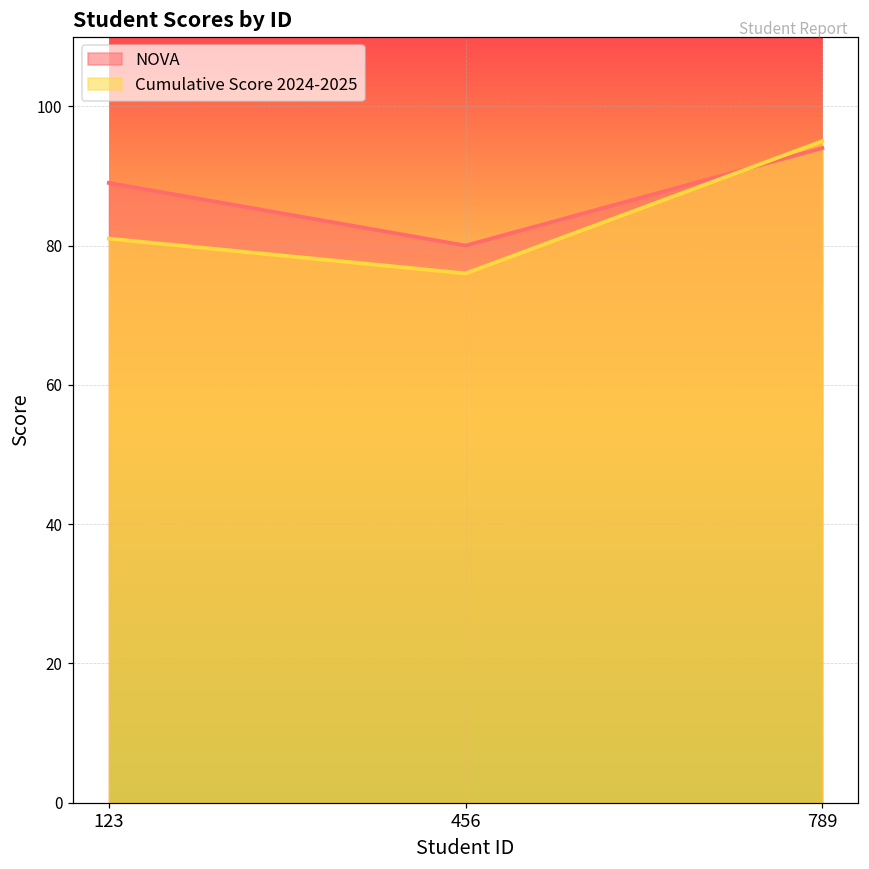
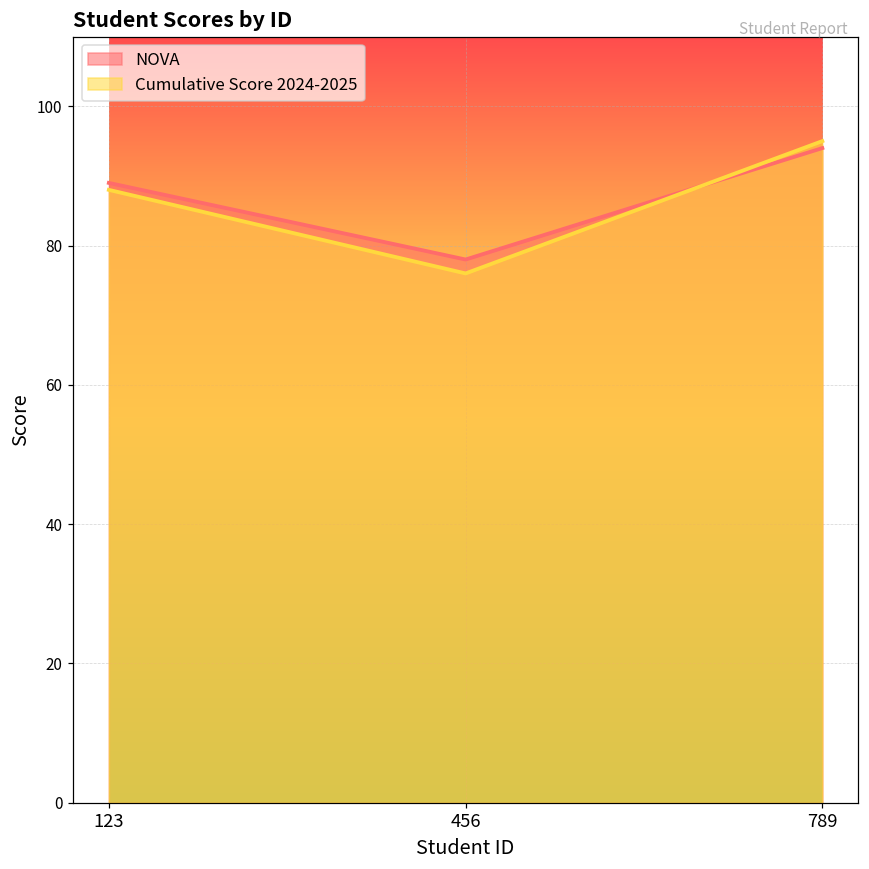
Cumulative Score 2024-2025, 123: 81 -> 88
NOVA, 456: 80 -> 78
